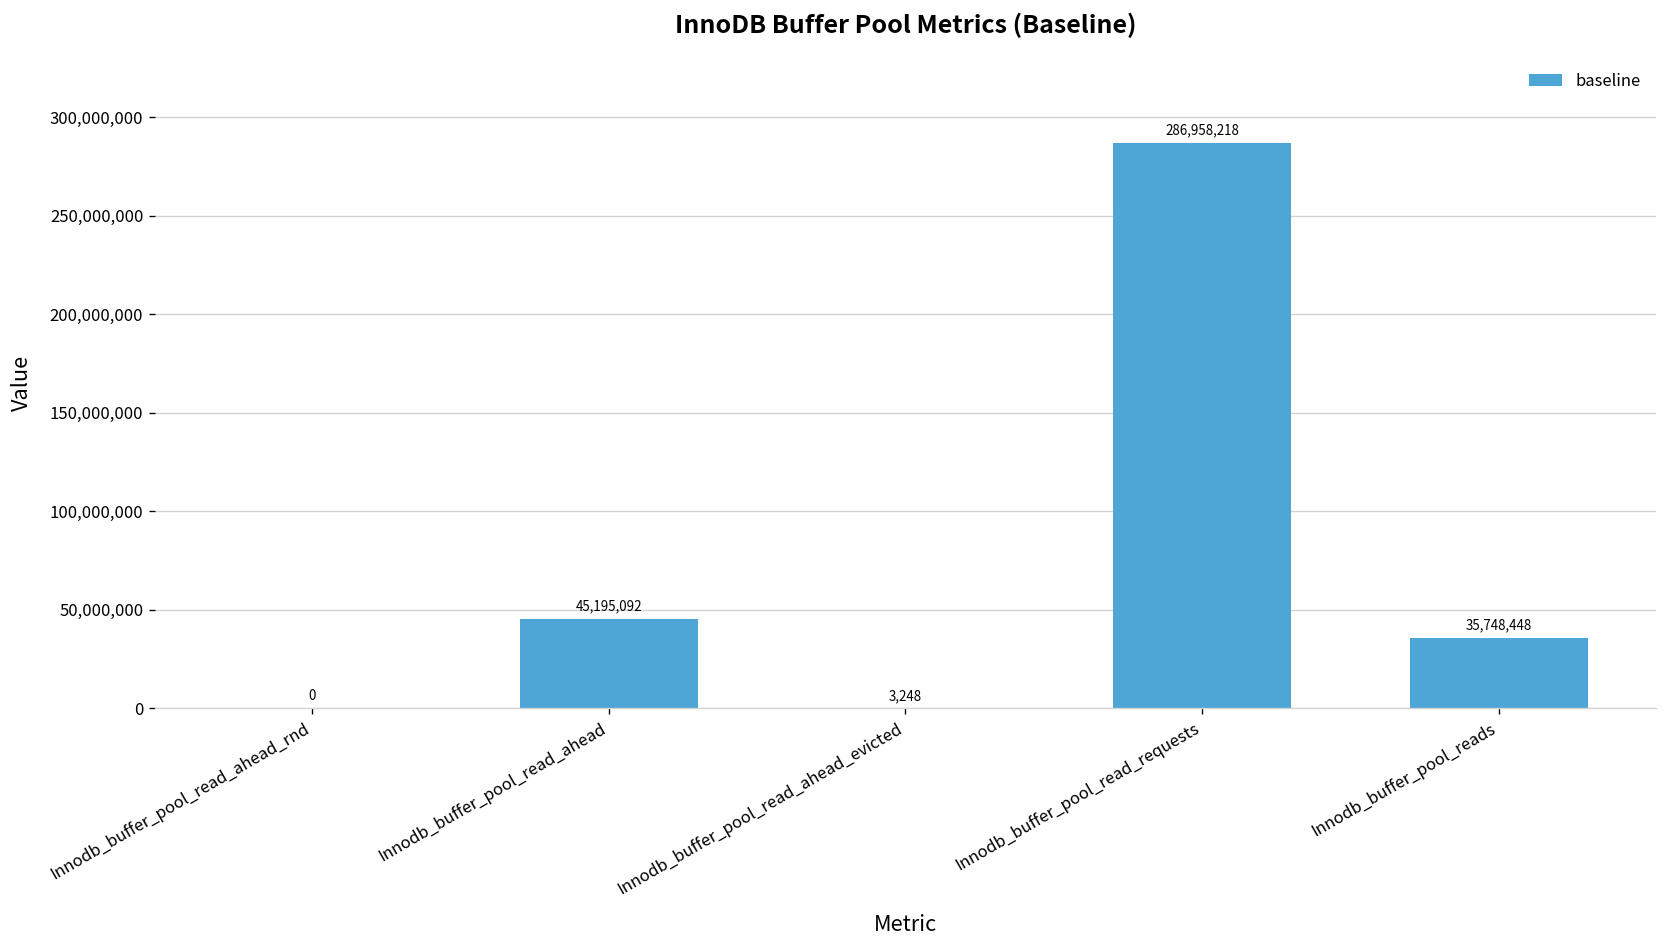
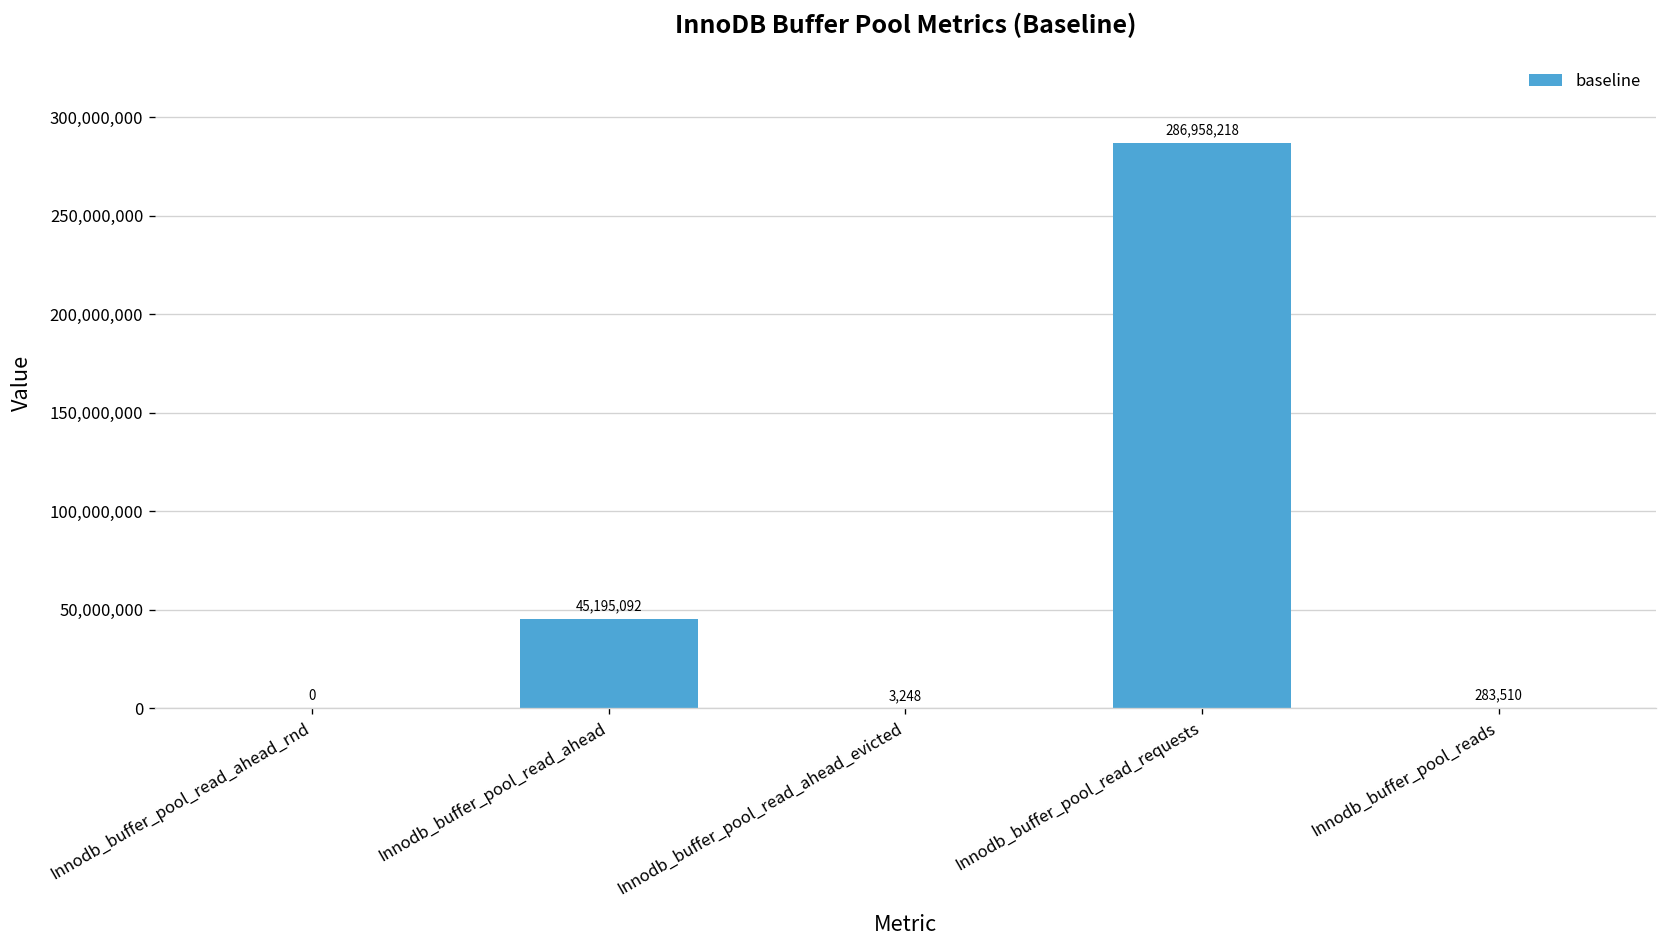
Innodb_buffer_pool_reads: 35,748,448 -> 283,510
